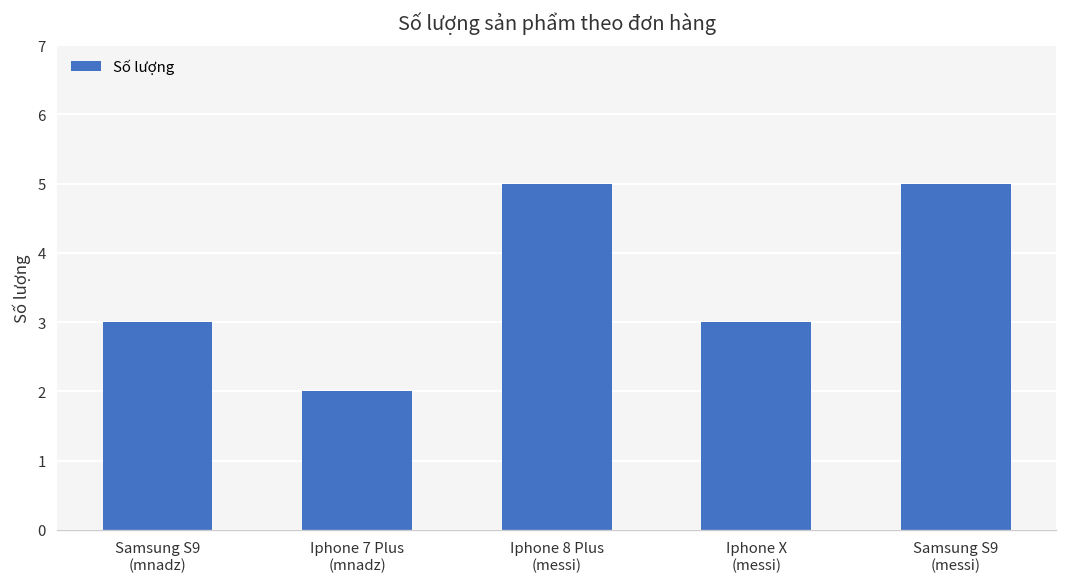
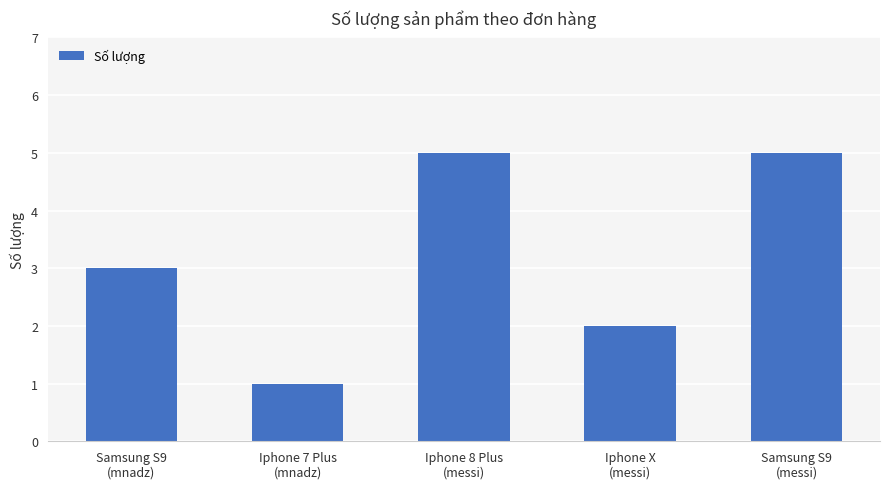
Iphone 7 Plus (mnadz): 2 -> 1
Iphone X (messi): 3 -> 2
